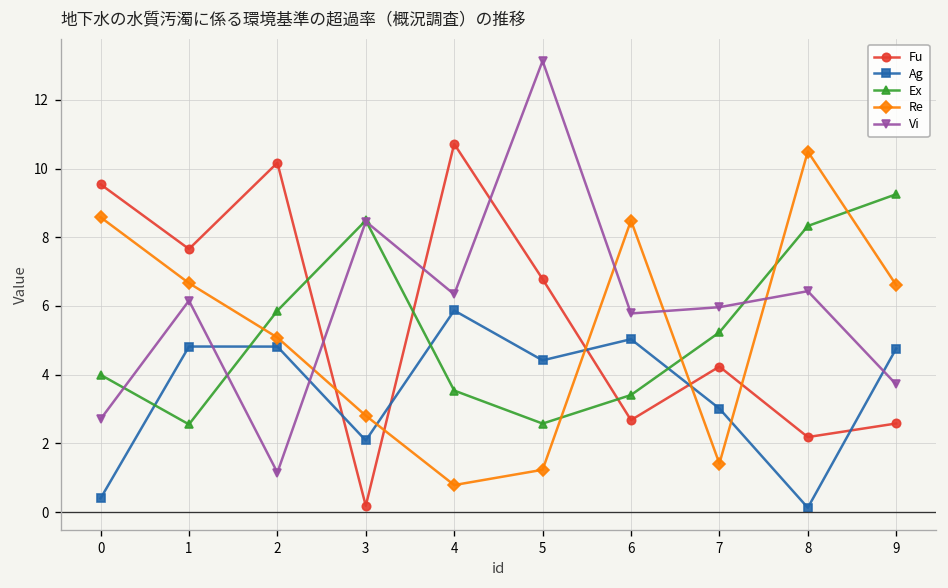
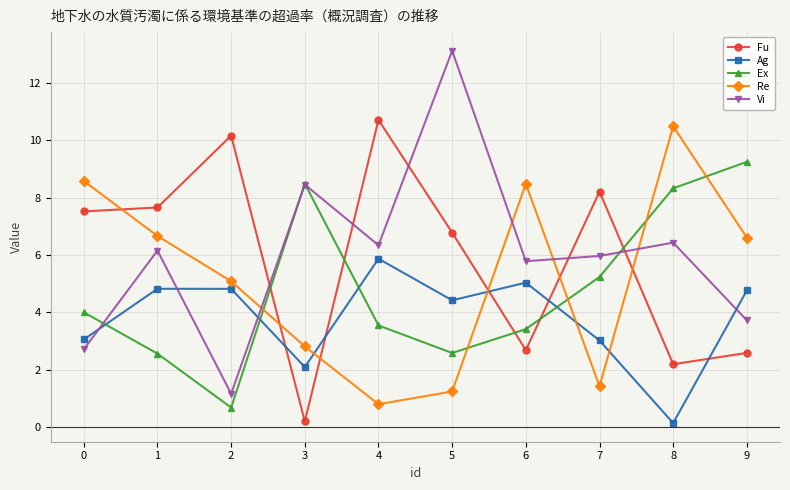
Fu, 0: 9.5 -> 7.5
Ag, 0: 0.4 -> 3.1
Ex, 2: 5.9 -> 0.7
Fu, 7: 4.2 -> 8.2
